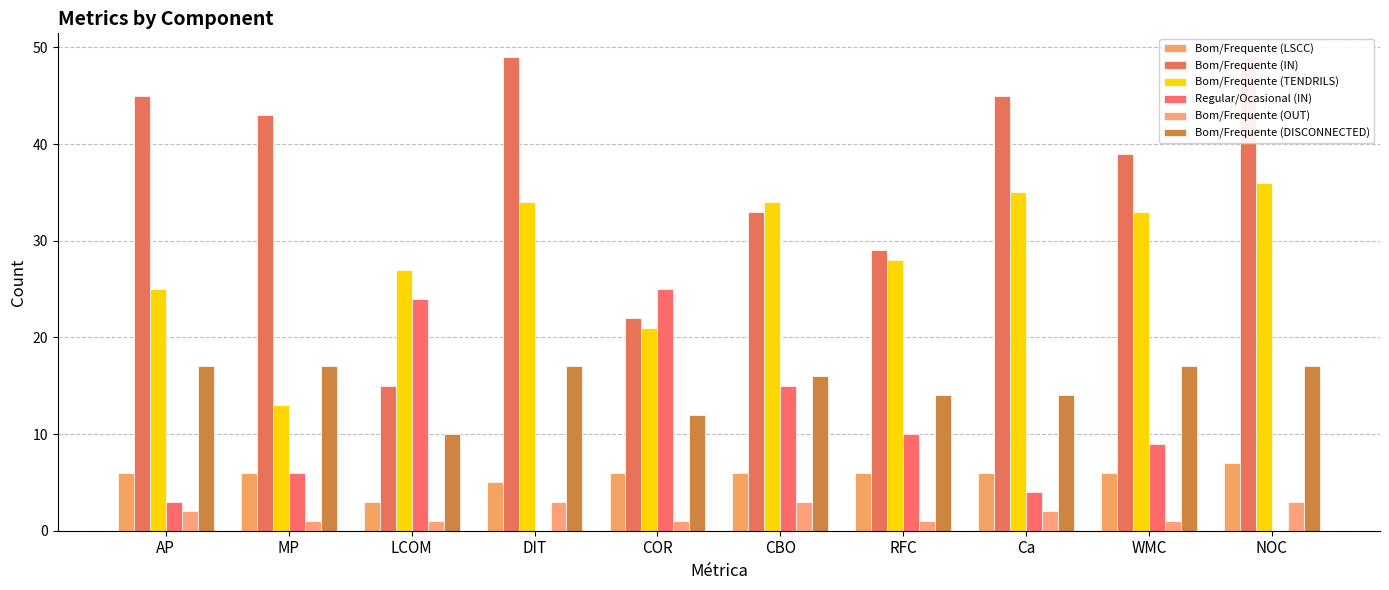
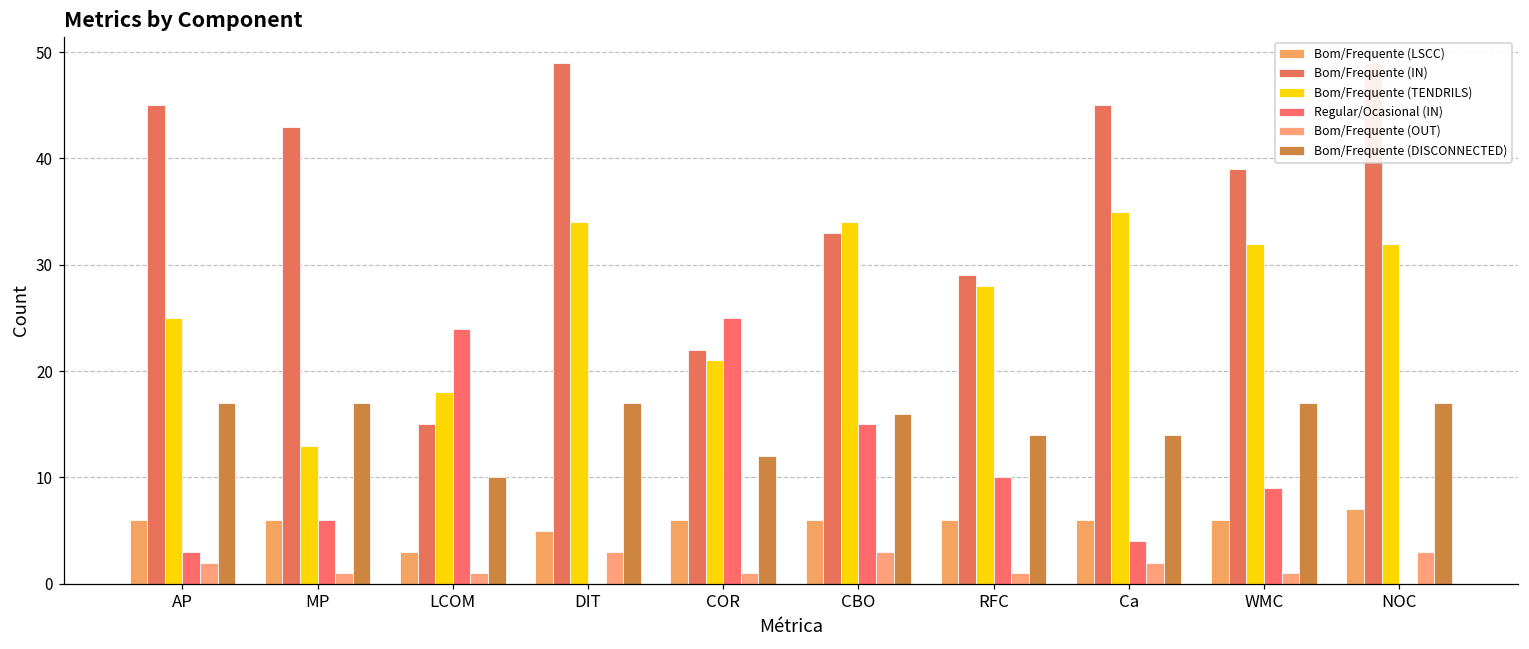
Bom/Frequente (TENDRILS), LCOM: 27 -> 18
Bom/Frequente (TENDRILS), WMC: 33 -> 32
Bom/Frequente (TENDRILS), NOC: 36 -> 32
